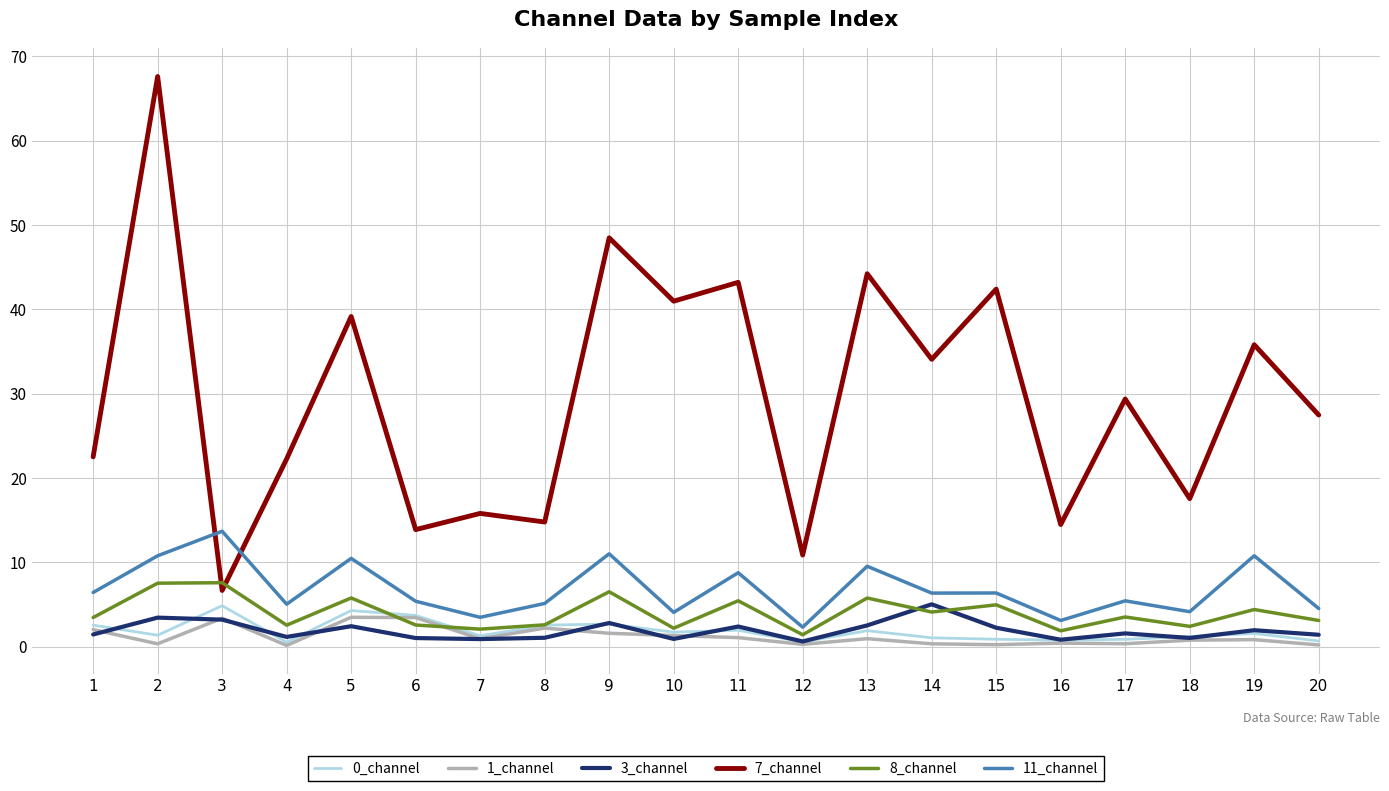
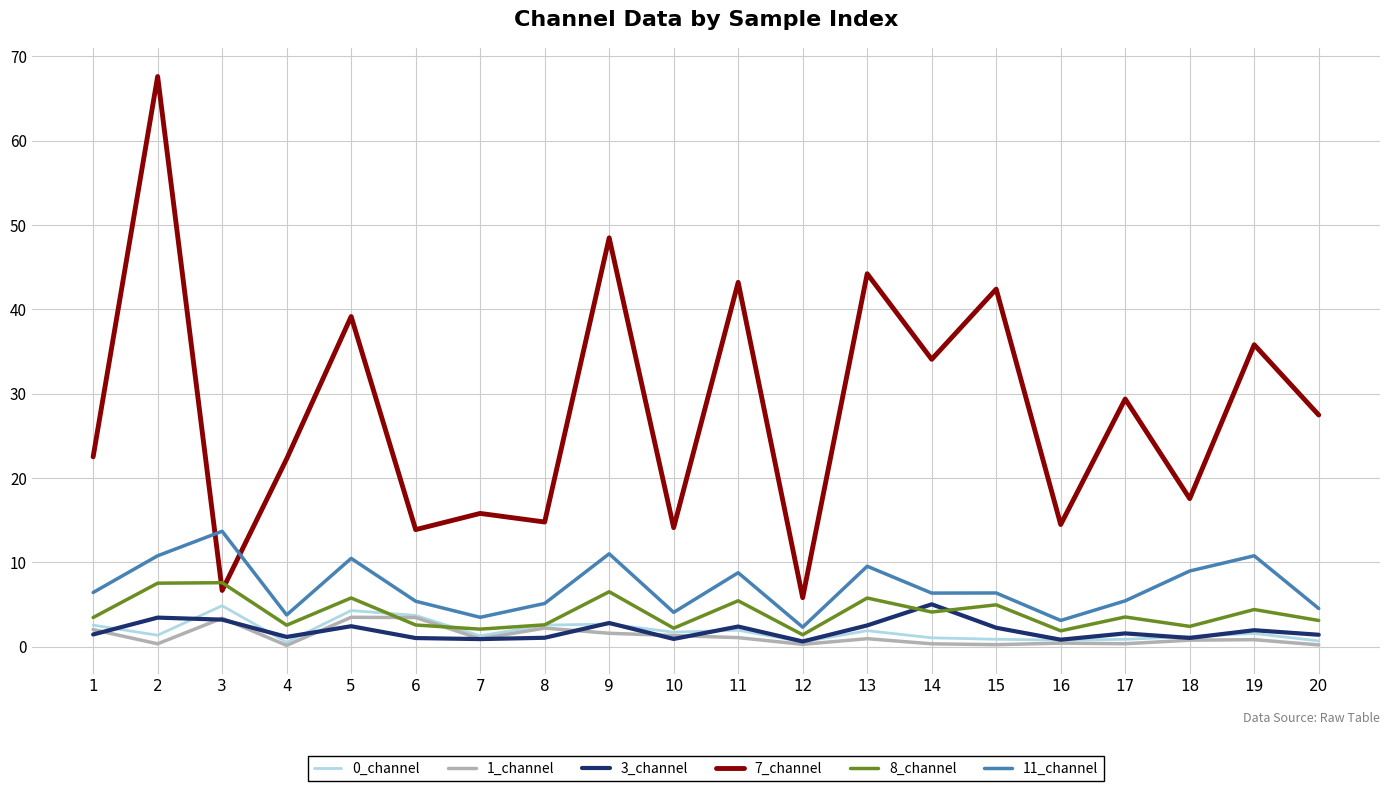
11_channel, 4: 5 -> 4
7_channel, 10: 41 -> 14
7_channel, 12: 11 -> 6
11_channel, 18: 4 -> 9
